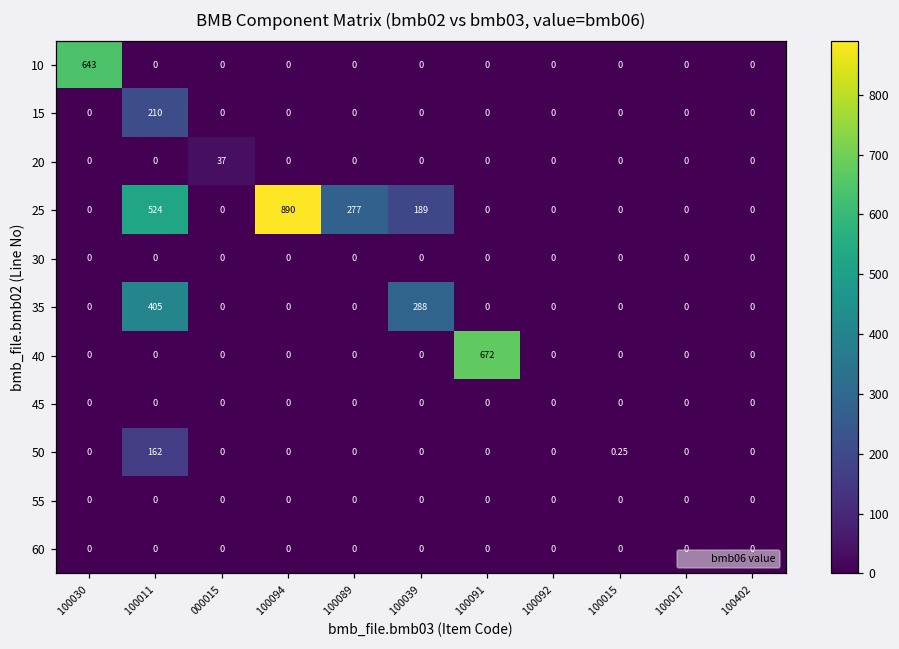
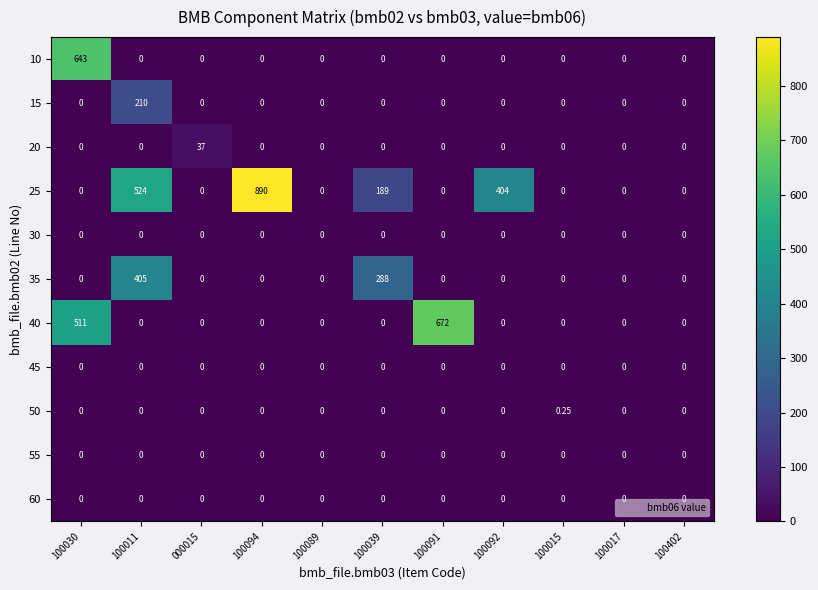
25, 100089: 277 -> 0
25, 100092: 0 -> 404
40, 100030: 0 -> 511
50, 100011: 162 -> 0
